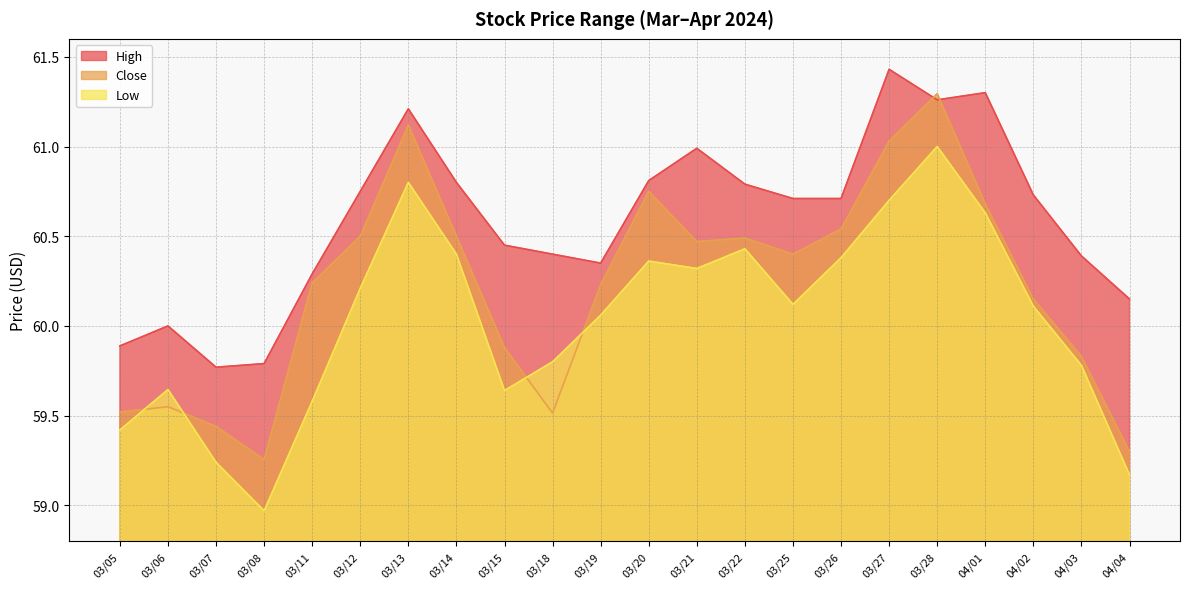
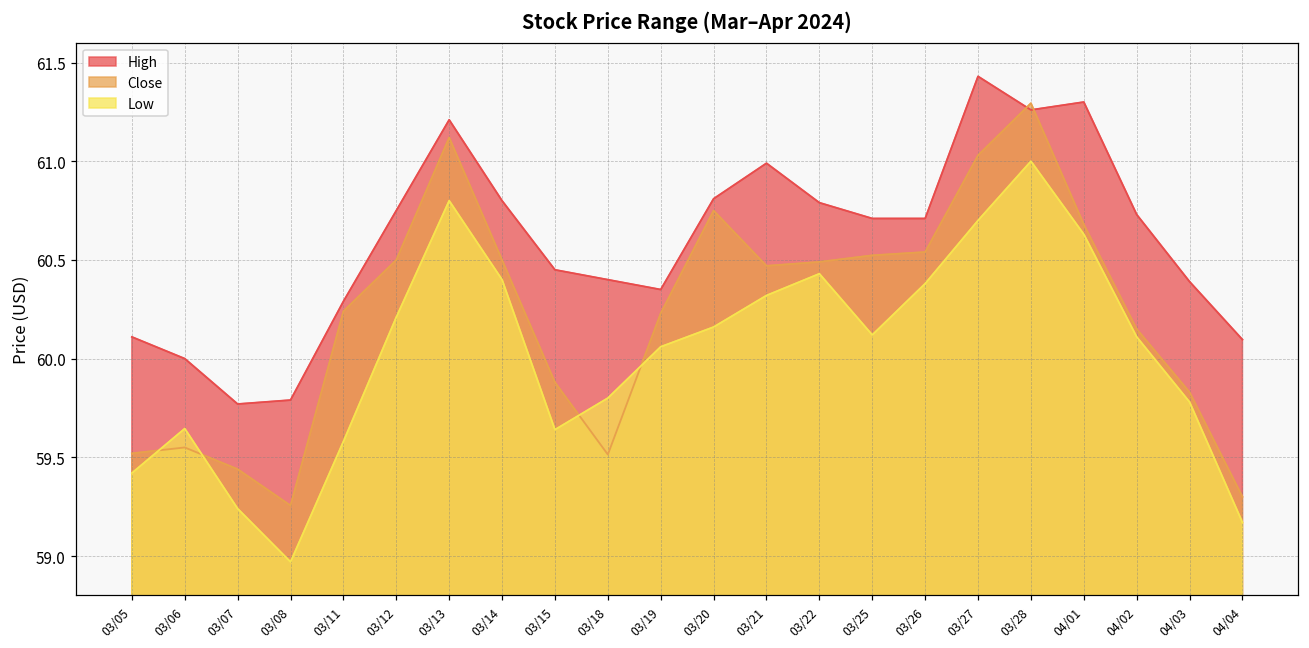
High, 03/05: 59.89 -> 60.11
Low, 03/20: 60.36 -> 60.16
Close, 03/25: 60.40 -> 60.52
High, 04/04: 60.15 -> 60.10
